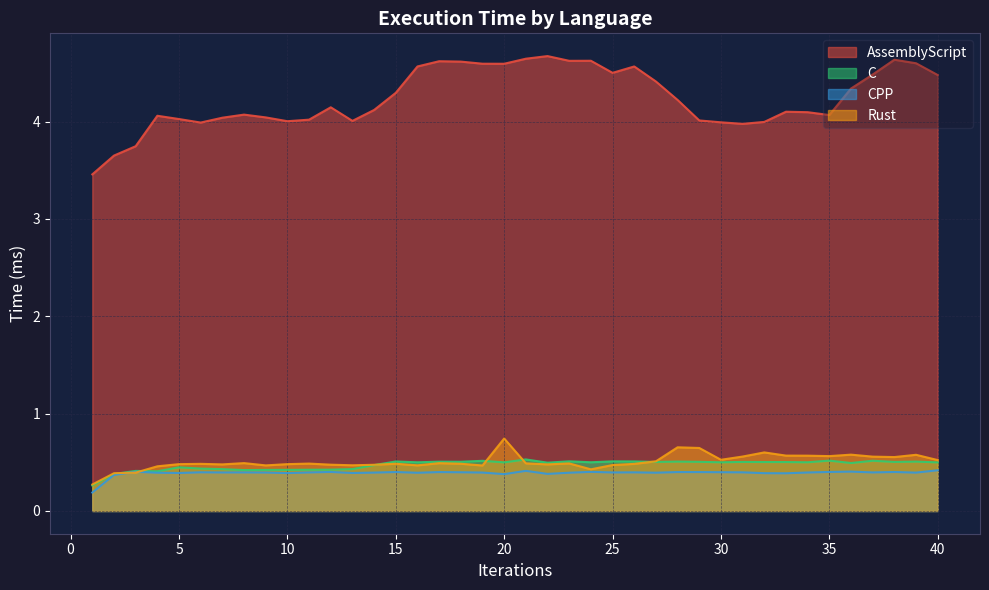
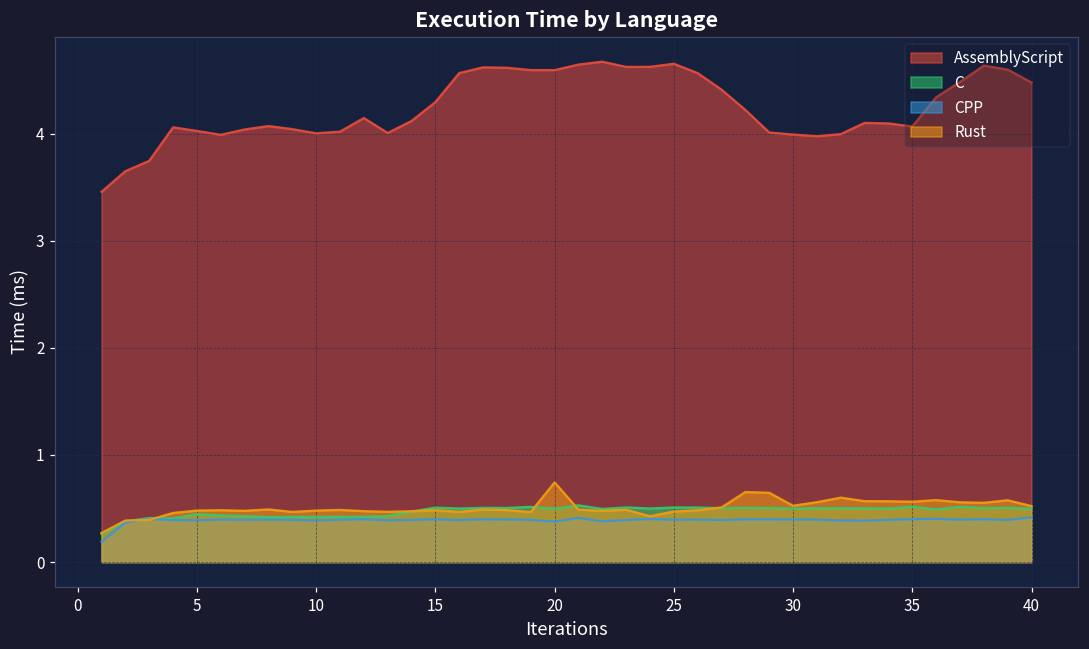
AssemblyScript, 25: 4.5 -> 4.7
